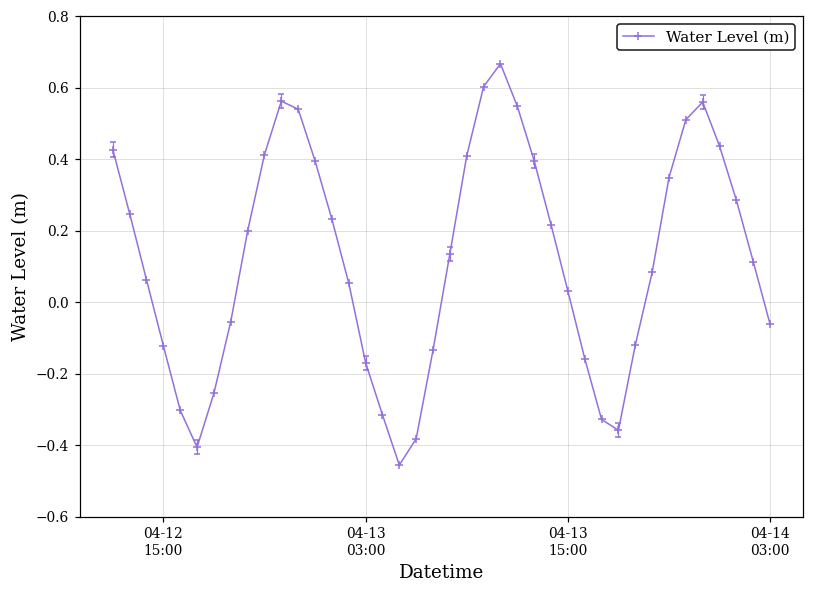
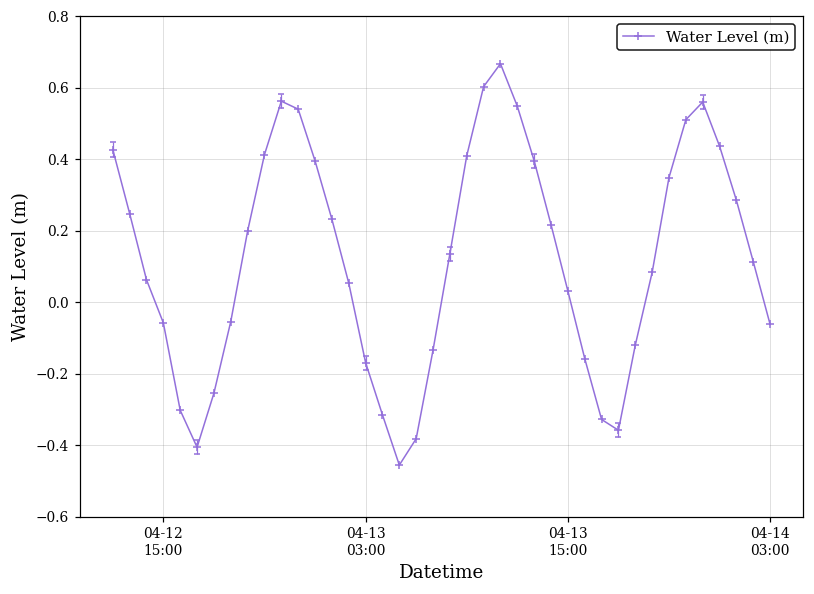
Water Level (m), 04-12 15:00: -0.12 -> -0.06
